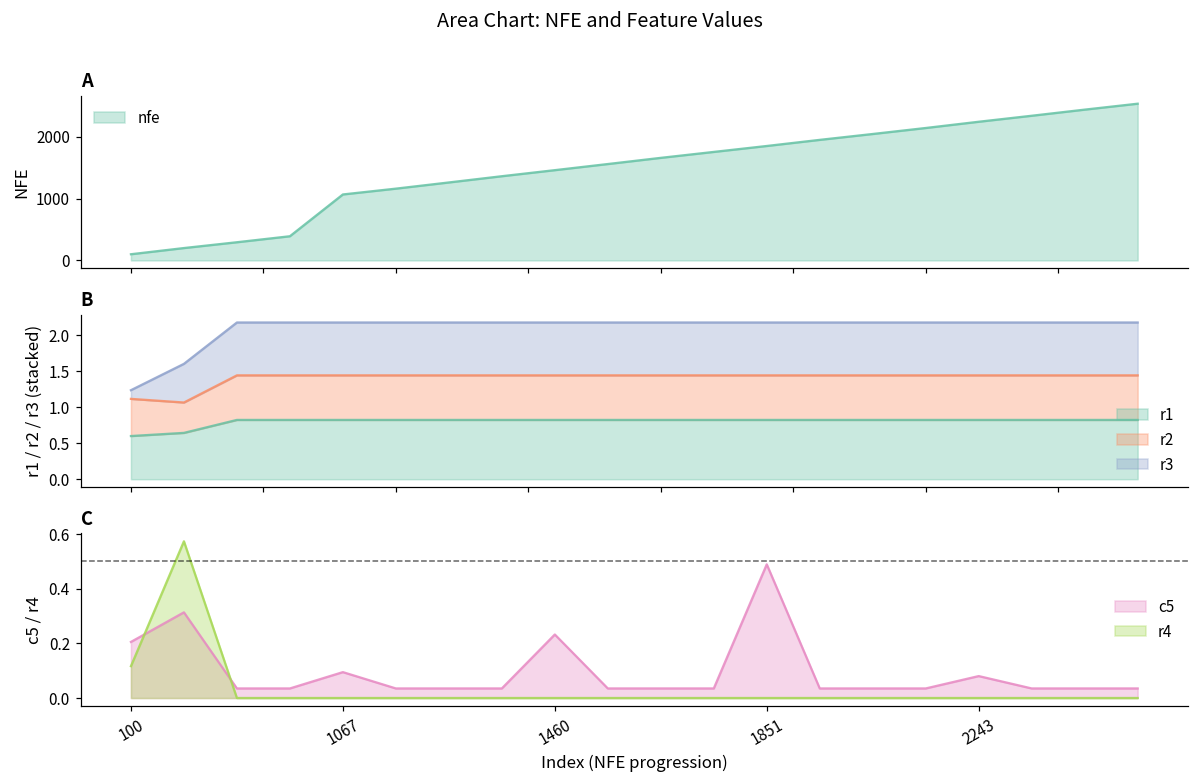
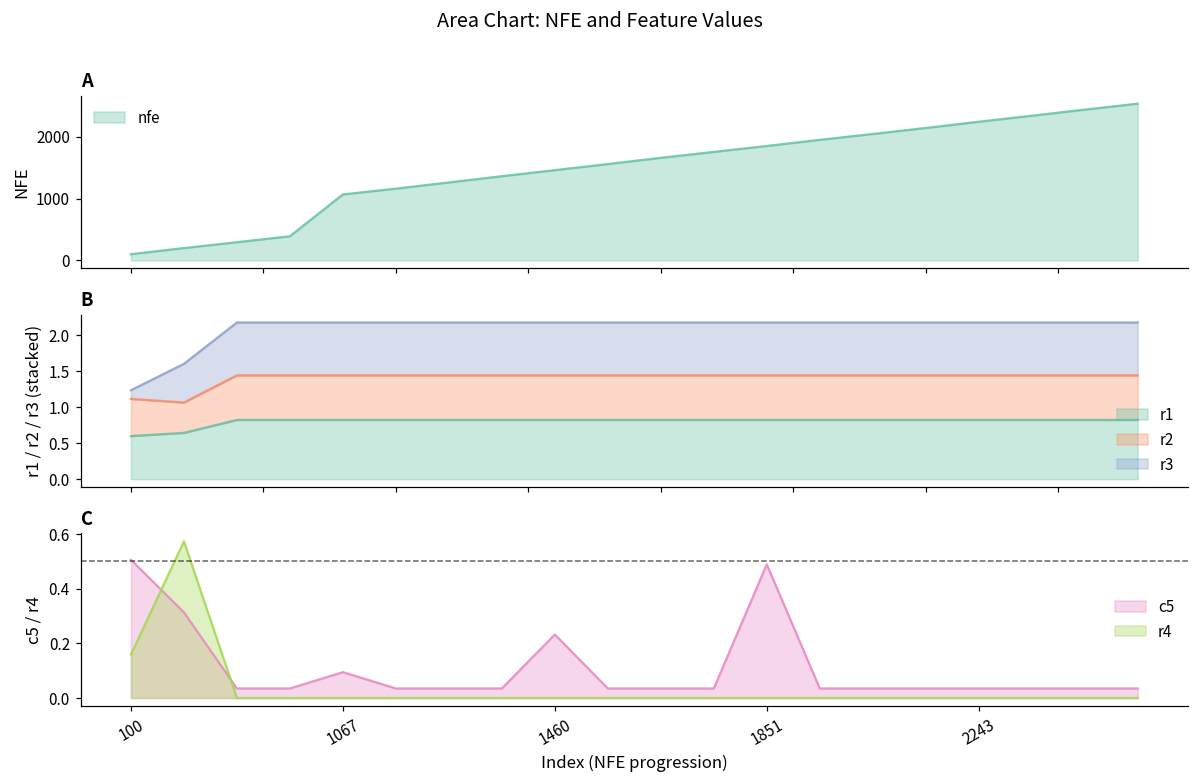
C, c5, 100: 0.20 -> 0.50
C, r4, 100: 0.12 -> 0.16
C, c5, 2243: 0.08 -> 0.03
